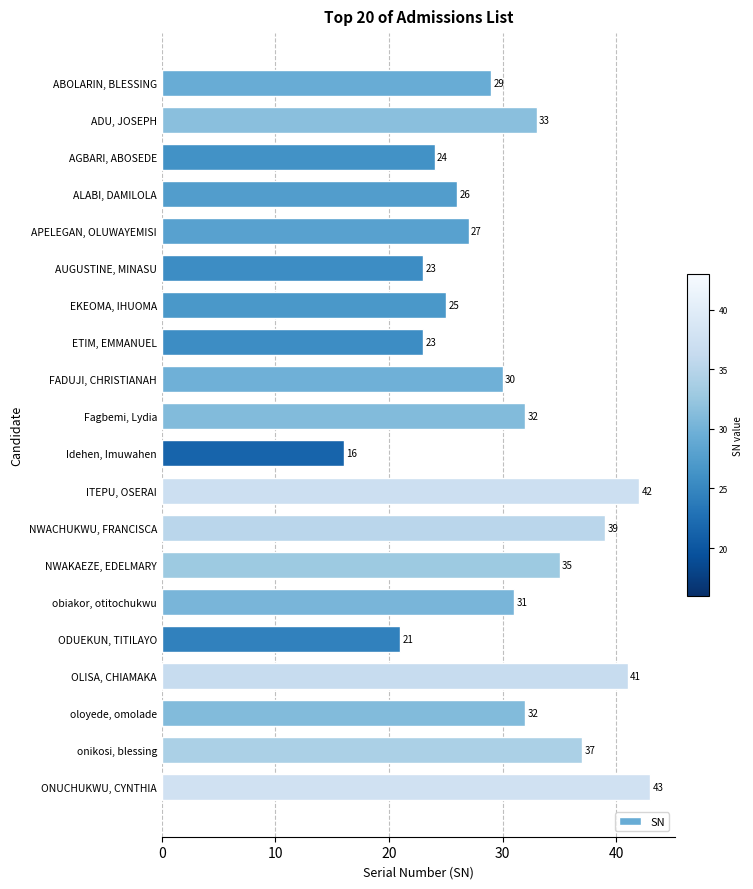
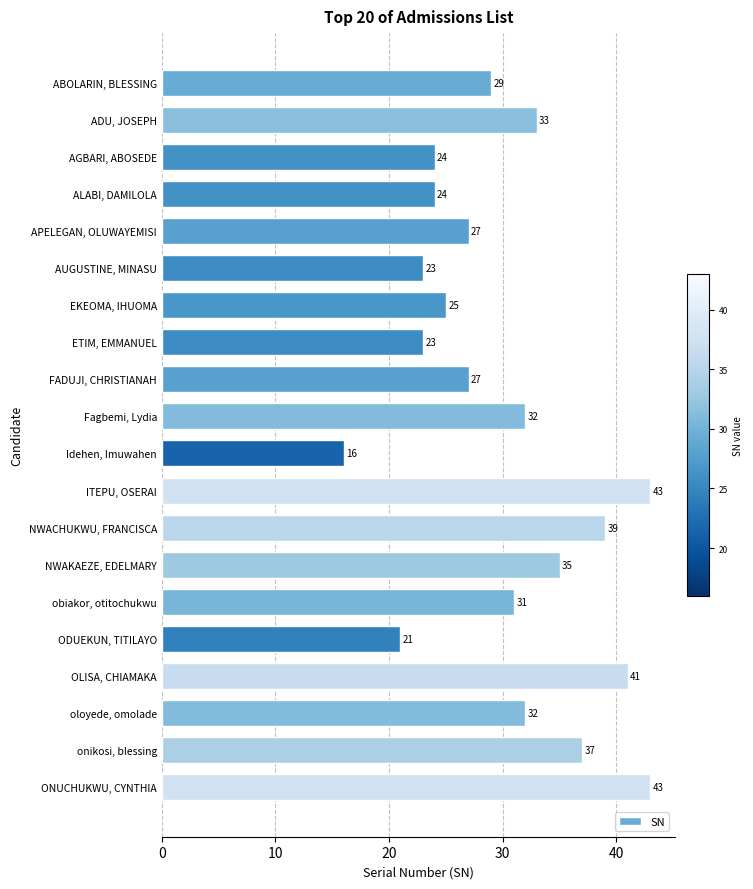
ALABI, DAMILOLA: 26 -> 24
FADUJI, CHRISTIANAH: 30 -> 27
ITEPU, OSERAI: 42 -> 43
